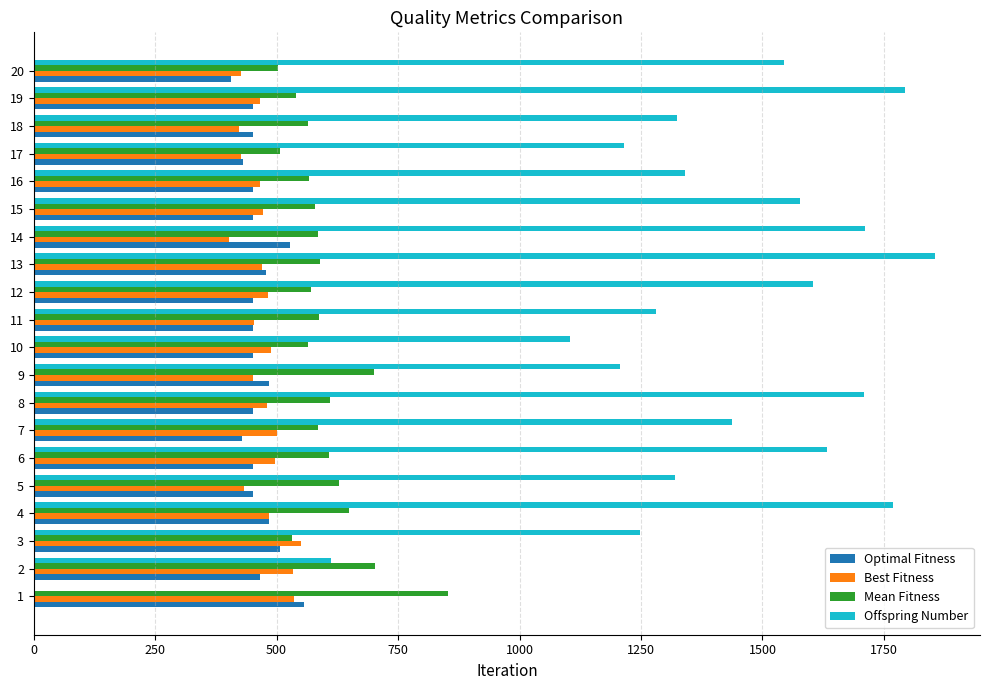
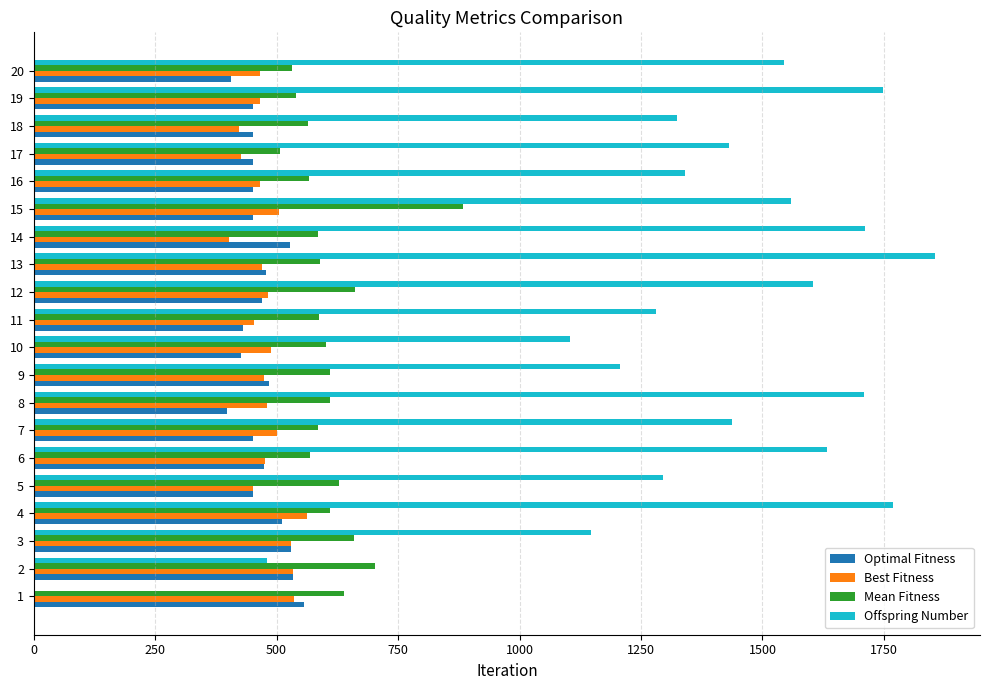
Mean Fitness, 20: 500 -> 530
Best Fitness, 20: 430 -> 470
Offspring Number, 19: 1790 -> 1750
Offspring Number, 17: 1210 -> 1430
Optimal Fitness, 17: 430 -> 450
Offspring Number, 15: 1580 -> 1560
Mean Fitness, 15: 580 -> 880
Best Fitness, 15: 470 -> 510
Mean Fitness, 12: 570 -> 660
Optimal Fitness, 12: 450 -> 470
Optimal Fitness, 11: 450 -> 430
Mean Fitness, 10: 570 -> 600
Optimal Fitness, 10: 450 -> 430
Mean Fitness, 9: 700 -> 610
Best Fitness, 9: 450 -> 470
Optimal Fitness, 8: 450 -> 400
Optimal Fitness, 7: 430 -> 450
Mean Fitness, 6: 610 -> 570
Best Fitness, 6: 500 -> 480
Optimal Fitness, 6: 450 -> 470
Offspring Number, 5: 1320 -> 1300
Best Fitness, 5: 430 -> 450
Mean Fitness, 4: 650 -> 610
Best Fitness, 4: 480 -> 560
Optimal Fitness, 4: 480 -> 510
Offspring Number, 3: 1250 -> 1150
Mean Fitness, 3: 530 -> 660
Best Fitness, 3: 550 -> 530
Optimal Fitness, 3: 510 -> 530
Offspring Number, 2: 610 -> 480
Optimal Fitness, 2: 470 -> 530
Mean Fitness, 1: 850 -> 640
